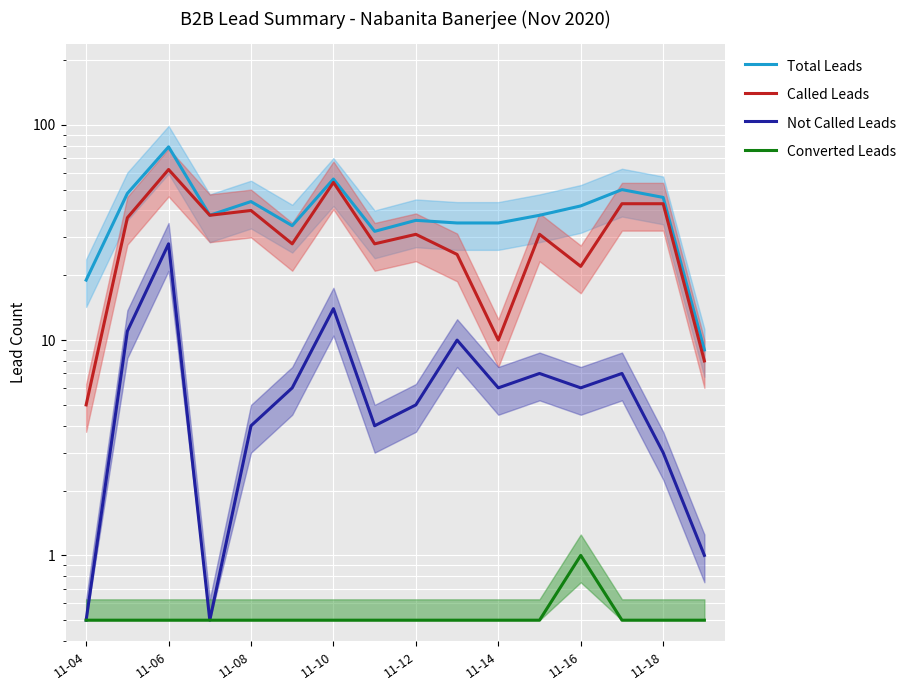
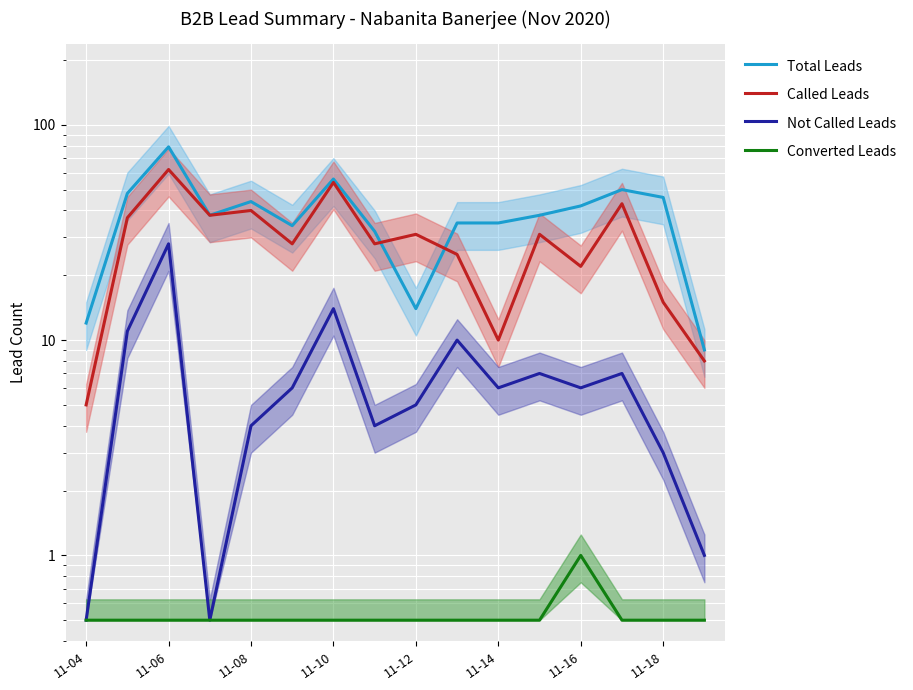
Total Leads, 11-04: 19 -> 12
Total Leads, 11-12: 36 -> 14
Called Leads, 11-18: 43 -> 15
